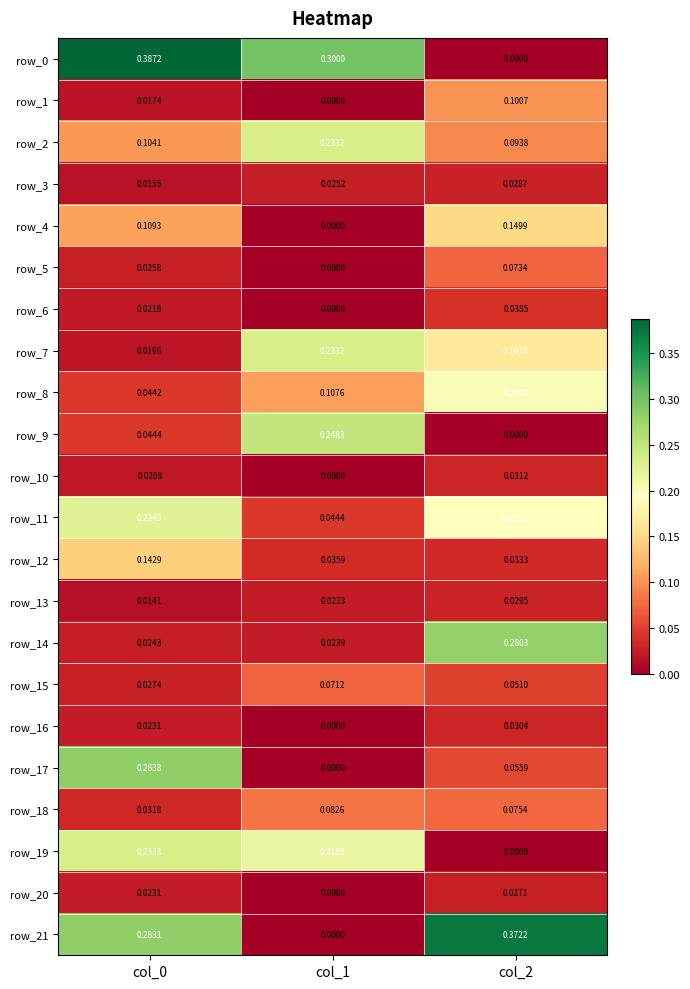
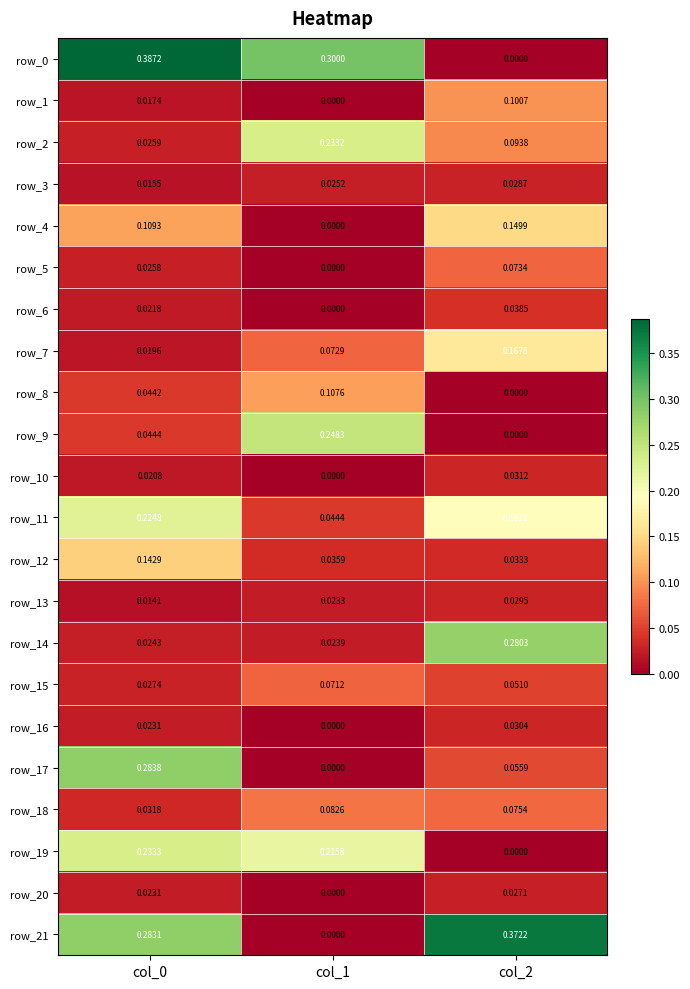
row_2, col_0: 0.1041 -> 0.0259
row_7, col_1: 0.2332 -> 0.0729
row_8, col_2: 0.2000 -> 0.0000
